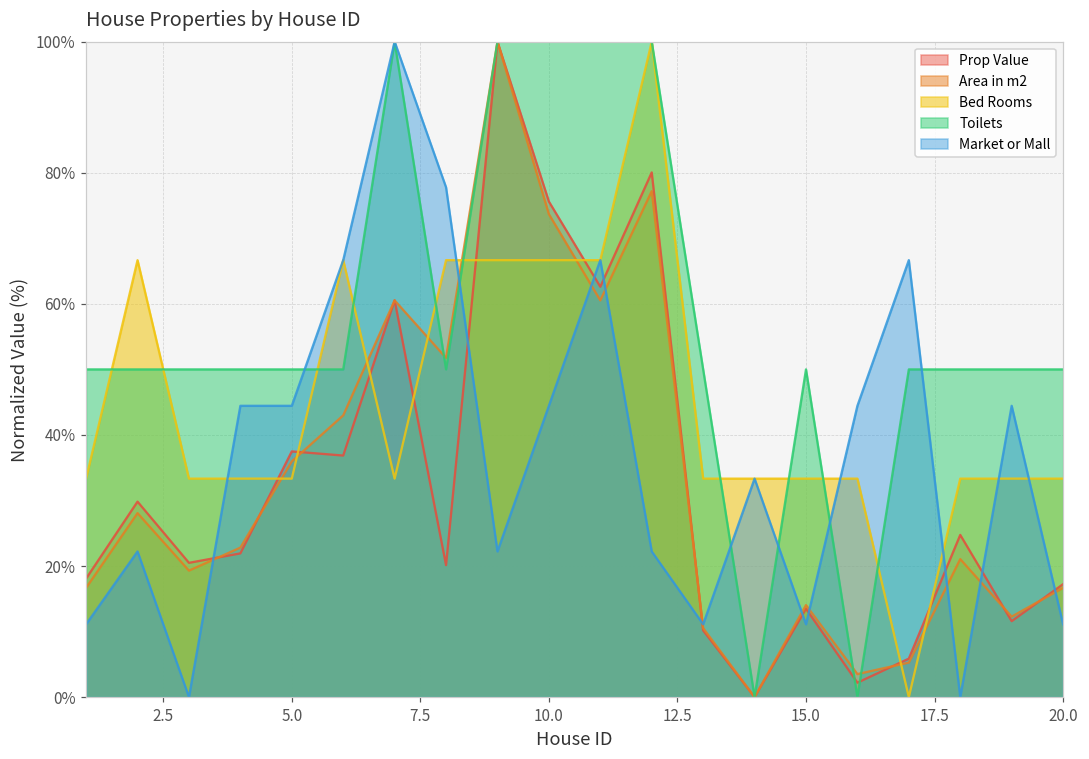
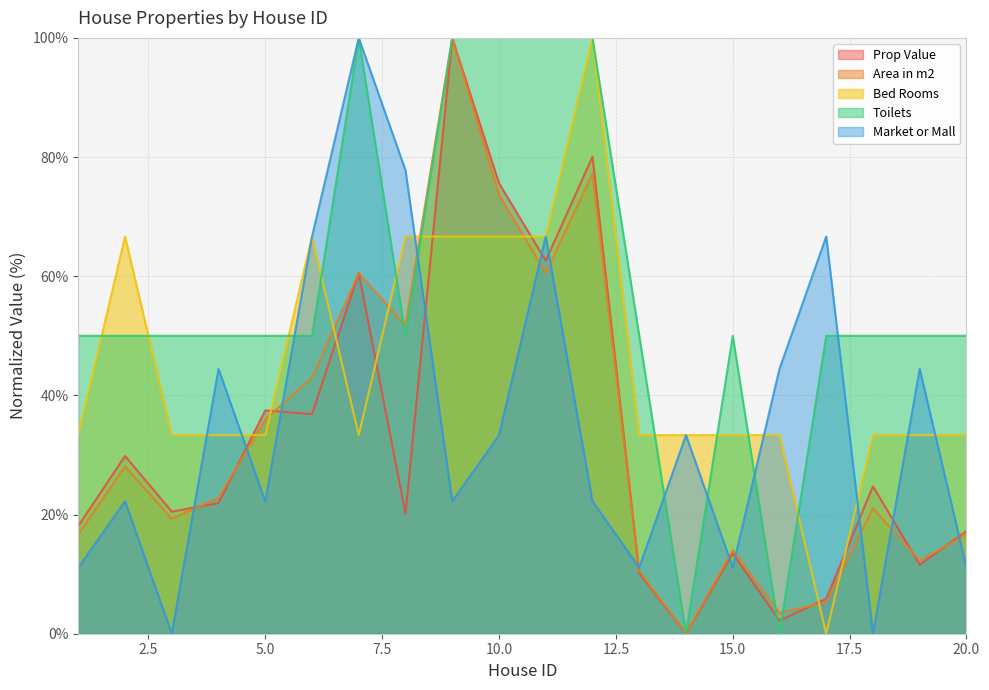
Market or Mall, 5.0: 44% -> 22%
Market or Mall, 10.0: 44% -> 33%
